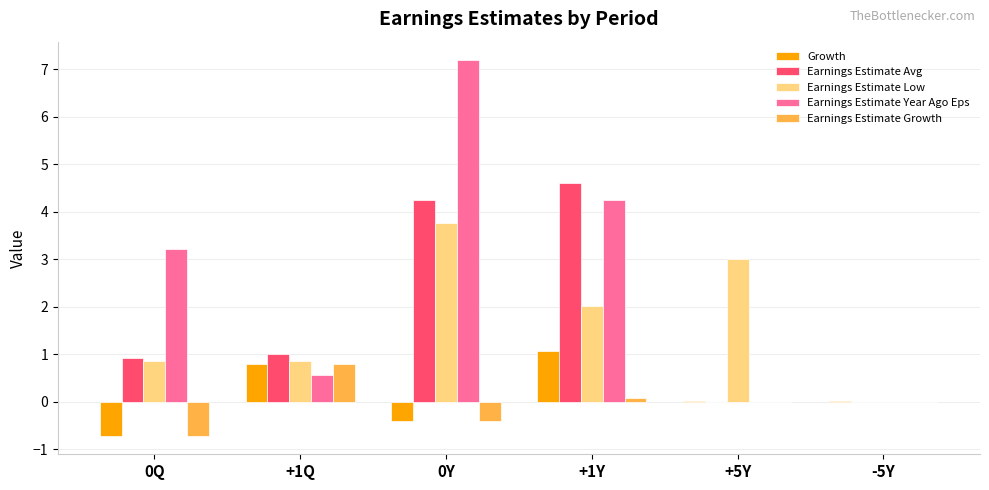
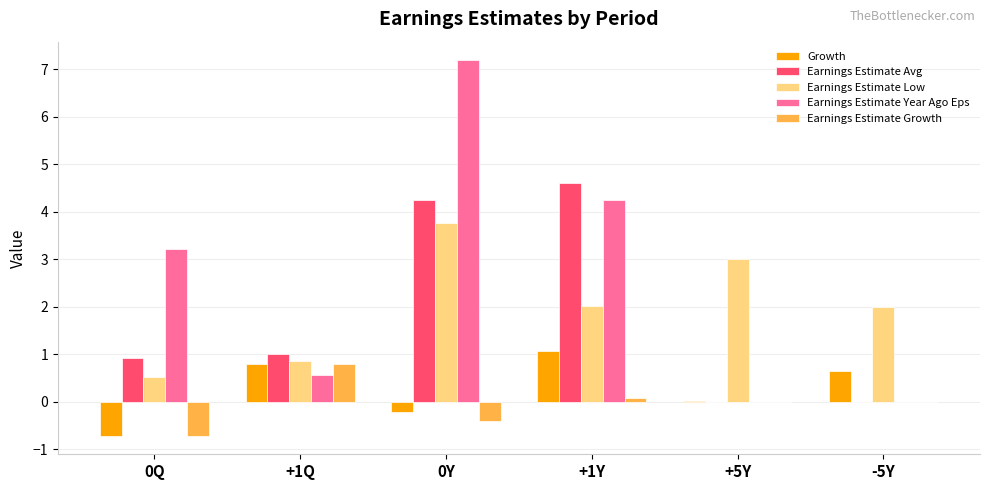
Earnings Estimate Low, 0Q: 0.9 -> 0.5
Growth, 0Y: -0.4 -> -0.2
Growth, -5Y: 0.0 -> 0.6
Earnings Estimate Low, -5Y: 0 -> 2
